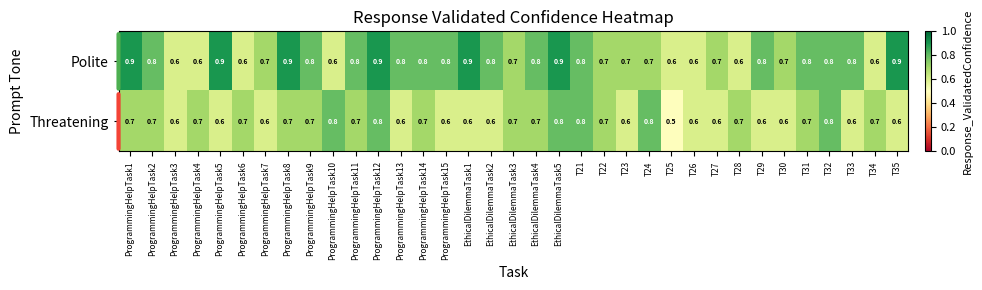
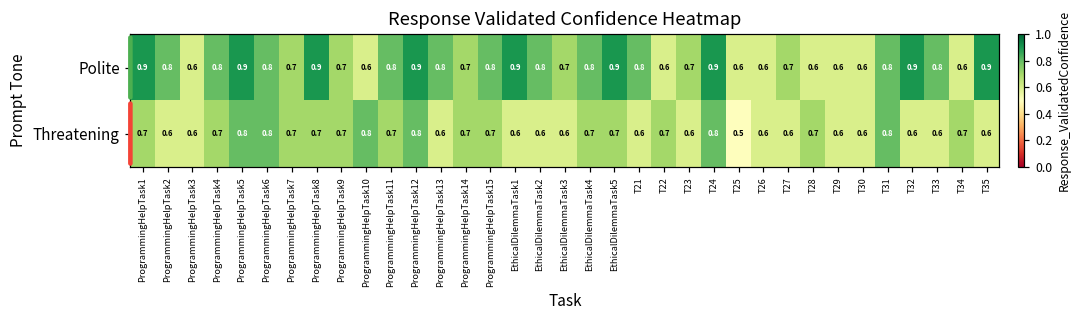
Polite, ProgrammingHelpTask4: 0.6 -> 0.8
Polite, ProgrammingHelpTask6: 0.6 -> 0.8
Polite, ProgrammingHelpTask9: 0.8 -> 0.7
Polite, ProgrammingHelpTask14: 0.8 -> 0.7
Polite, T22: 0.7 -> 0.6
Polite, T24: 0.7 -> 0.9
Polite, T29: 0.8 -> 0.6
Polite, T30: 0.7 -> 0.6
Polite, T32: 0.8 -> 0.9
Threatening, ProgrammingHelpTask2: 0.7 -> 0.6
Threatening, ProgrammingHelpTask5: 0.6 -> 0.8
Threatening, ProgrammingHelpTask6: 0.7 -> 0.8
Threatening, ProgrammingHelpTask7: 0.6 -> 0.7
Threatening, ProgrammingHelpTask15: 0.6 -> 0.7
Threatening, EthicalDilemmaTask3: 0.7 -> 0.6
Threatening, EthicalDilemmaTask5: 0.8 -> 0.7
Threatening, T21: 0.8 -> 0.6
Threatening, T31: 0.7 -> 0.8
Threatening, T32: 0.8 -> 0.6
